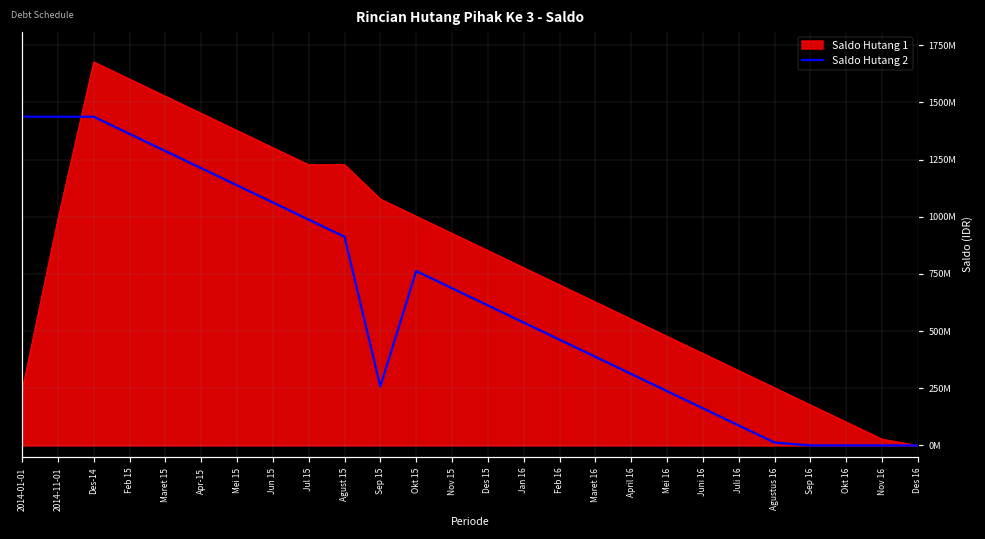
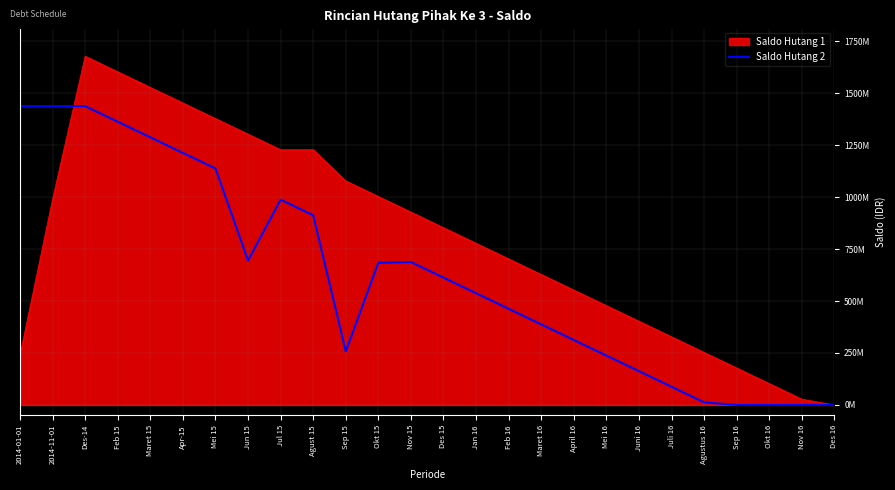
Saldo Hutang 2, Jun 15: 1060000000 -> 690000000
Saldo Hutang 2, Okt 15: 760000000 -> 680000000
